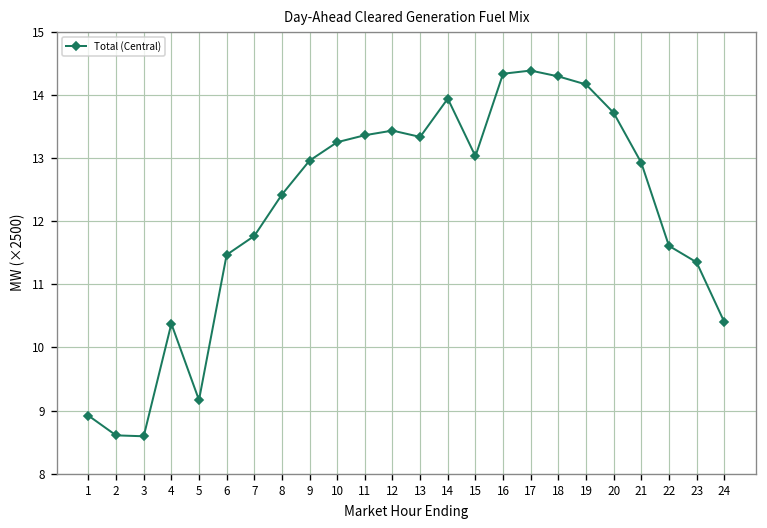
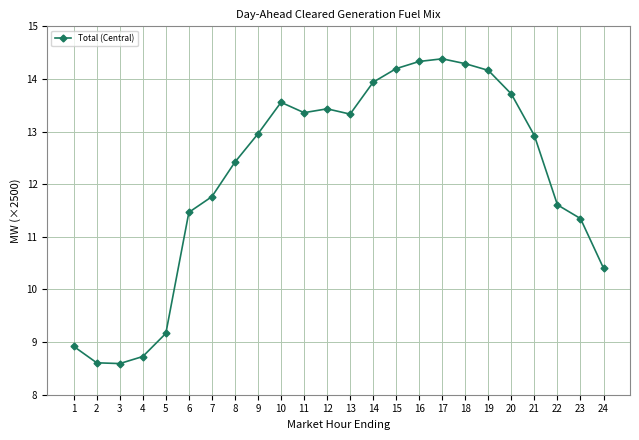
4: 10.4 -> 8.7
10: 13.2 -> 13.6
15: 13.0 -> 14.2
